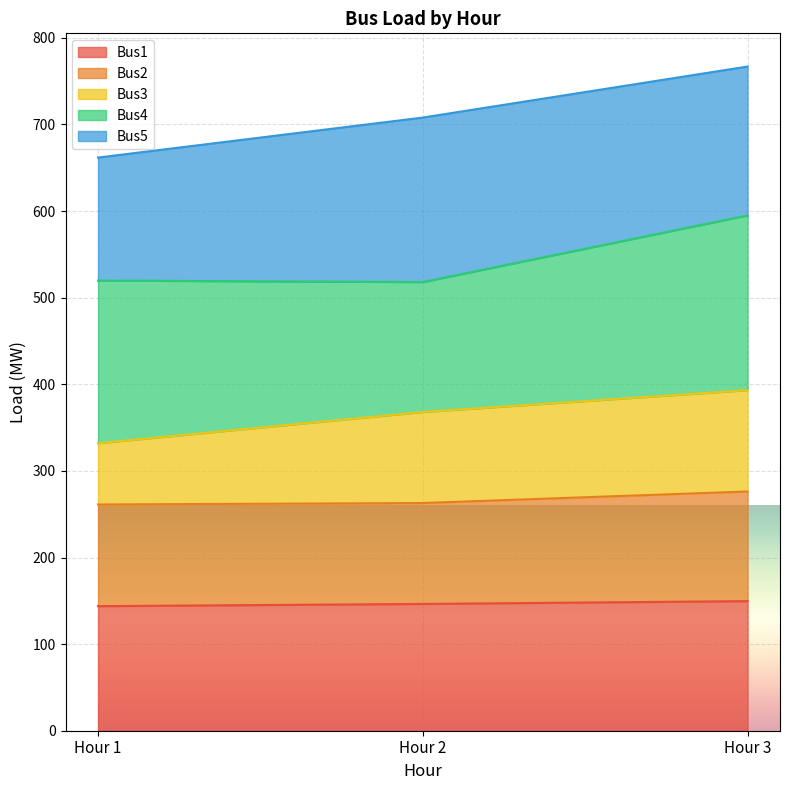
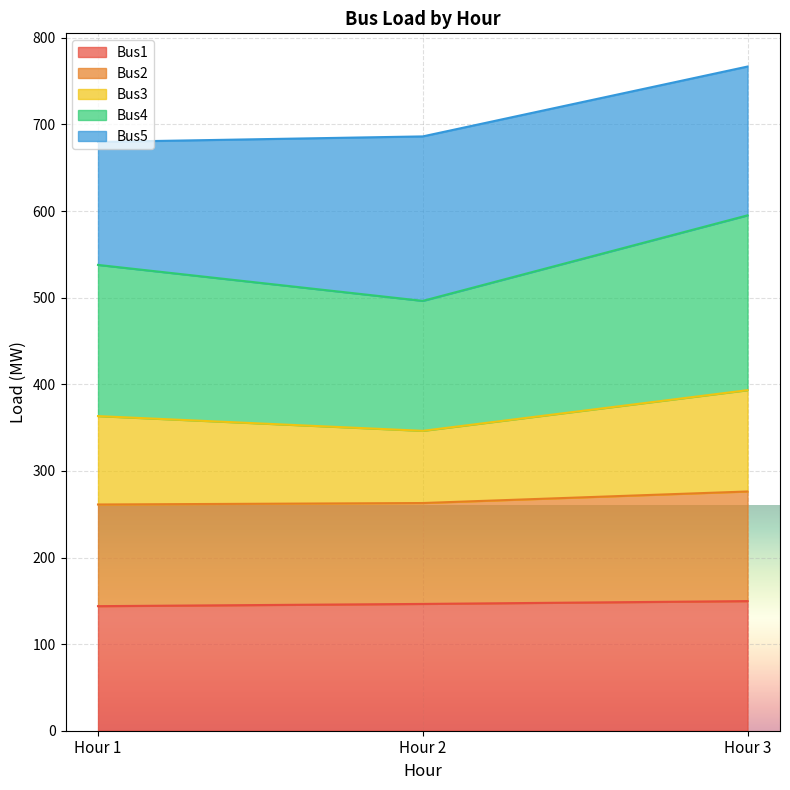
Bus3, Hour 1: 70 -> 100
Bus4, Hour 1: 190 -> 170
Bus3, Hour 2: 110 -> 80
